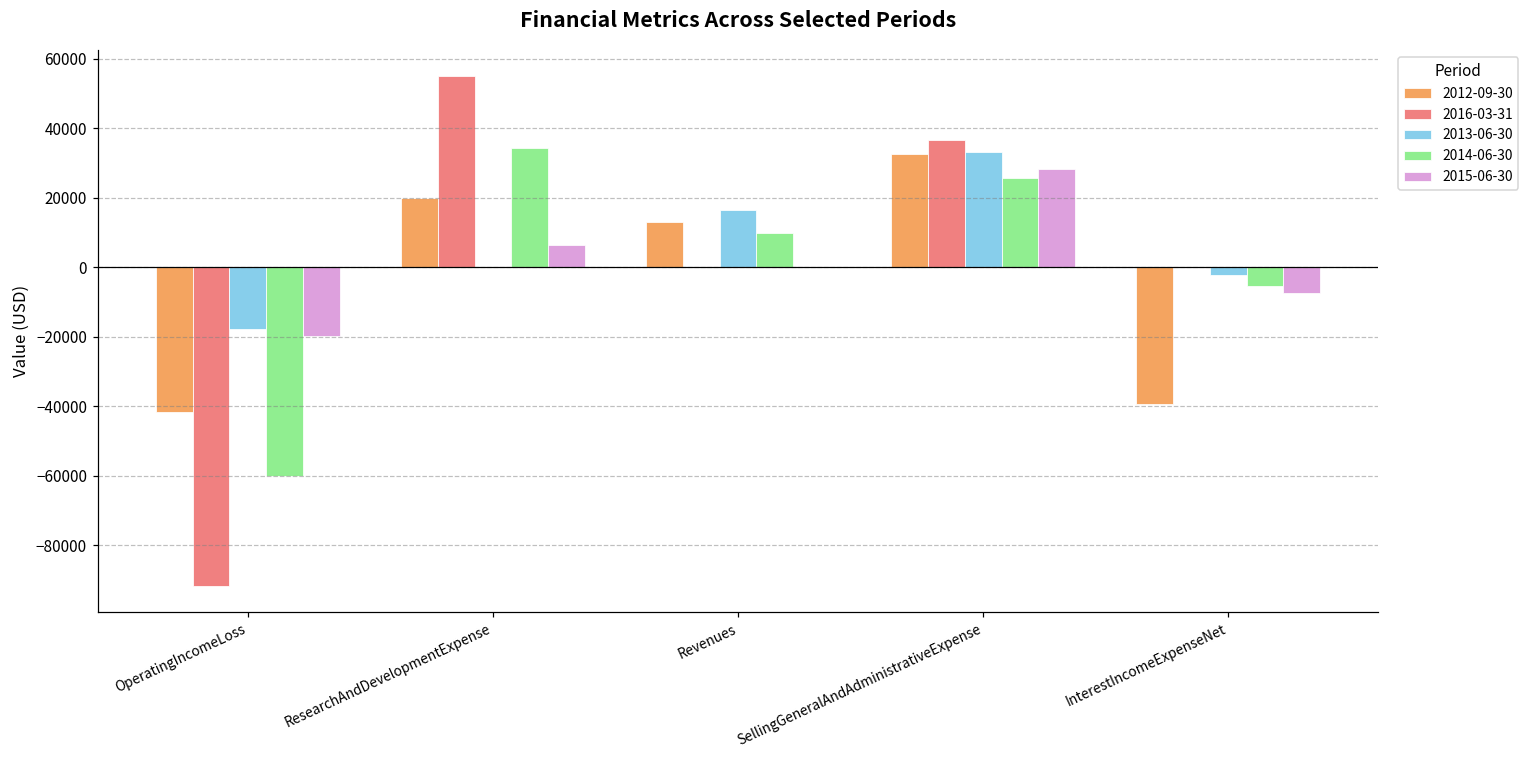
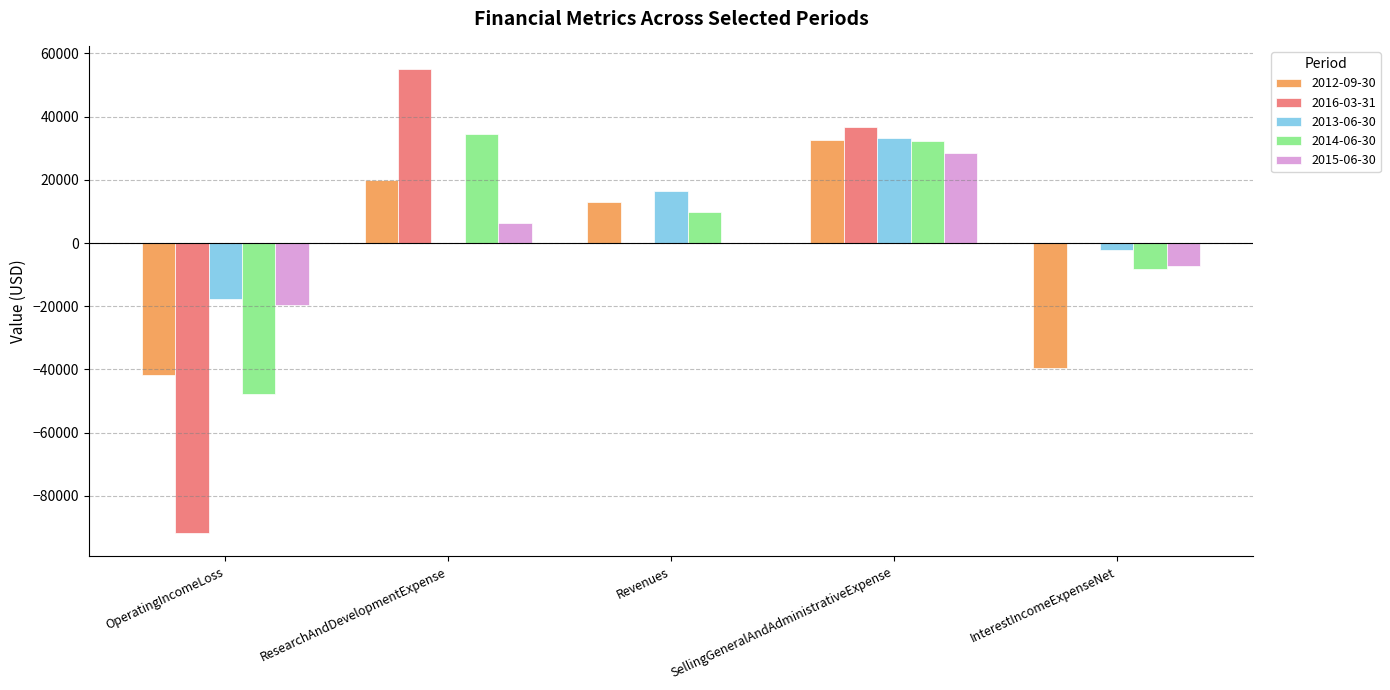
2014-06-30, OperatingIncomeLoss: -60000 -> -48000
2014-06-30, SellingGeneralAndAdministrativeExpense: 26000 -> 32000
2014-06-30, InterestIncomeExpenseNet: -5000 -> -8000
